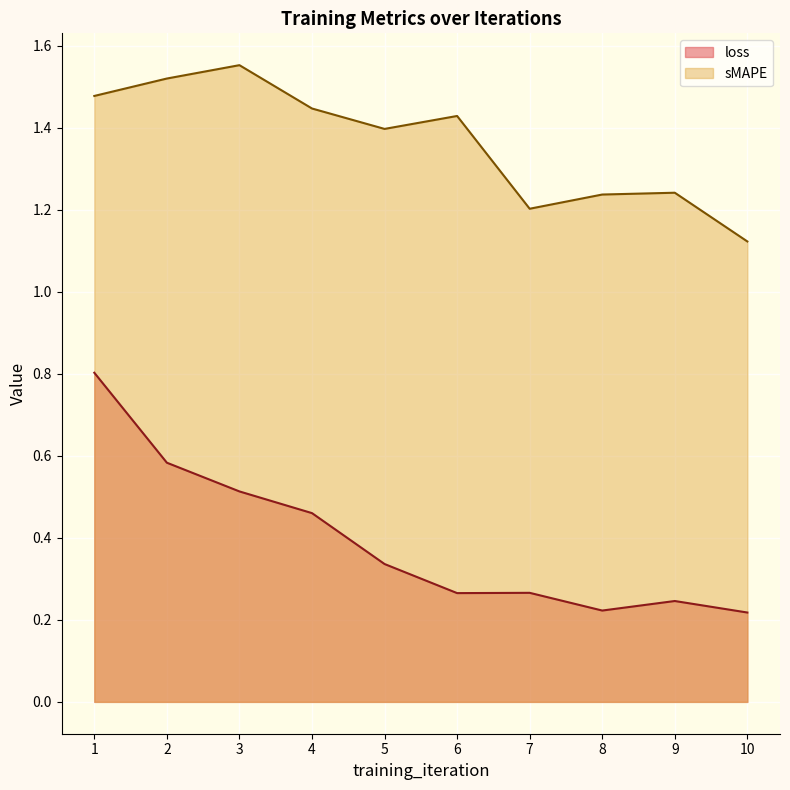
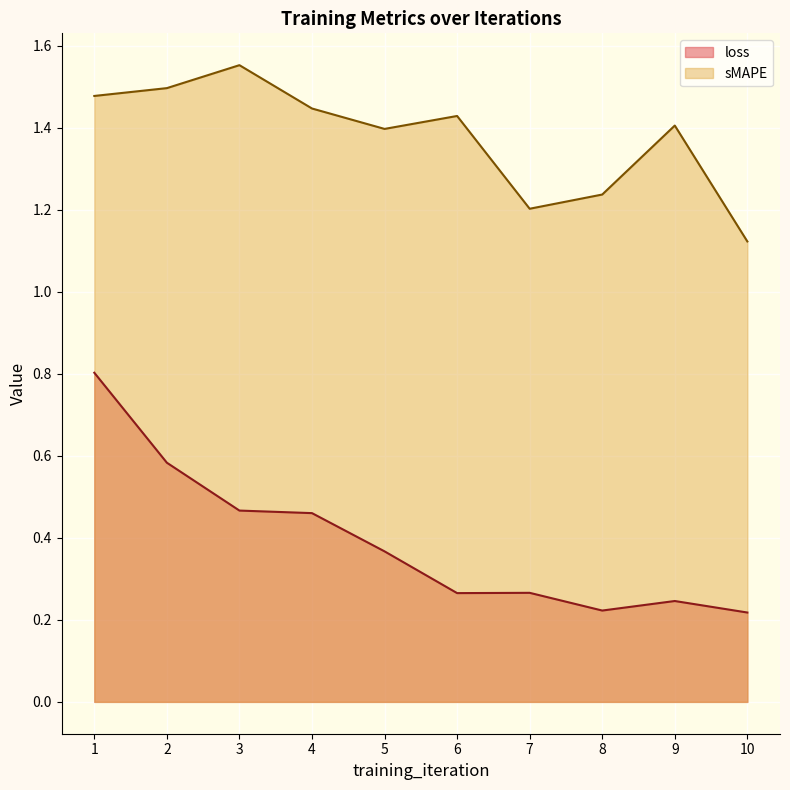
sMAPE, 2: 1.52 -> 1.50
loss, 3: 0.51 -> 0.47
loss, 5: 0.34 -> 0.37
sMAPE, 9: 1.24 -> 1.41
